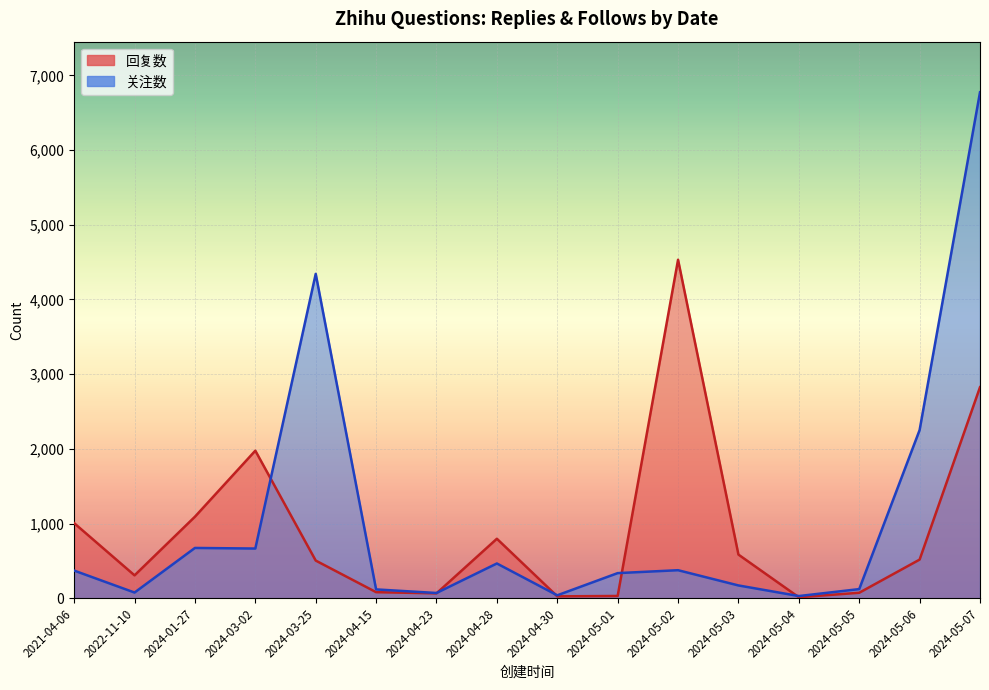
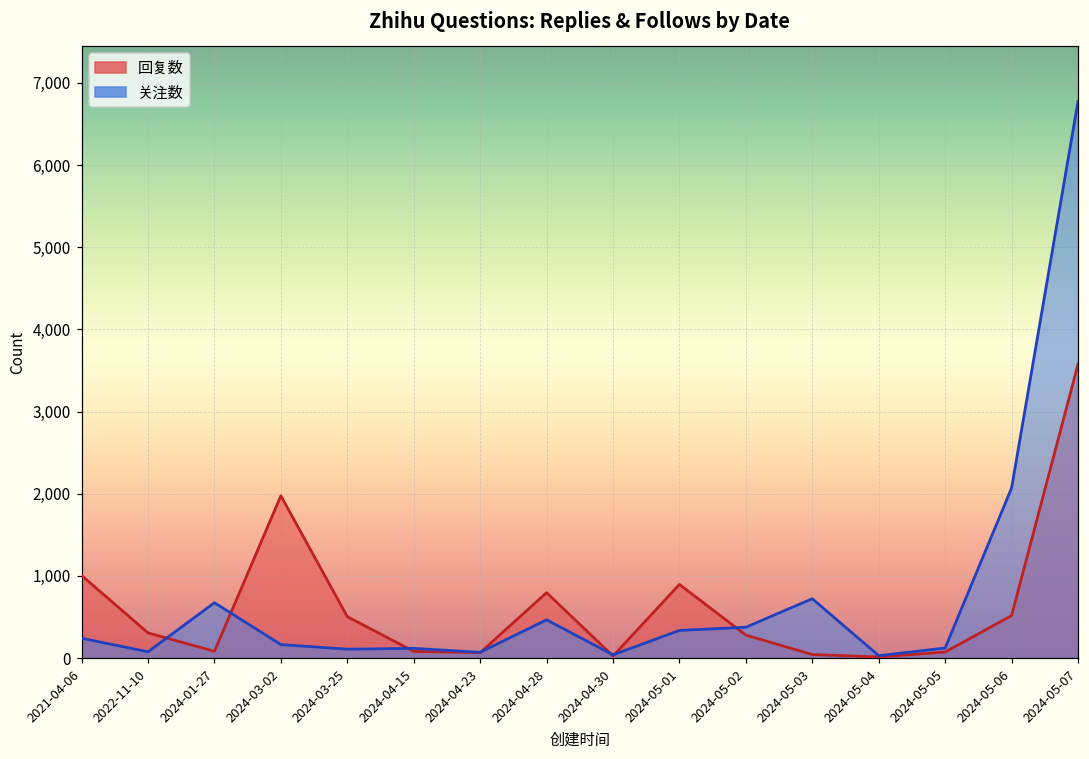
关注数, 2021-04-06: 400 -> 200
回复数, 2024-01-27: 1,100 -> 100
关注数, 2024-03-02: 700 -> 200
关注数, 2024-03-25: 4,300 -> 100
回复数, 2024-05-01: 0 -> 900
回复数, 2024-05-02: 4,500 -> 300
回复数, 2024-05-03: 600 -> 0
关注数, 2024-05-03: 200 -> 700
关注数, 2024-05-06: 2,300 -> 2,100
回复数, 2024-05-07: 2,800 -> 3,600
